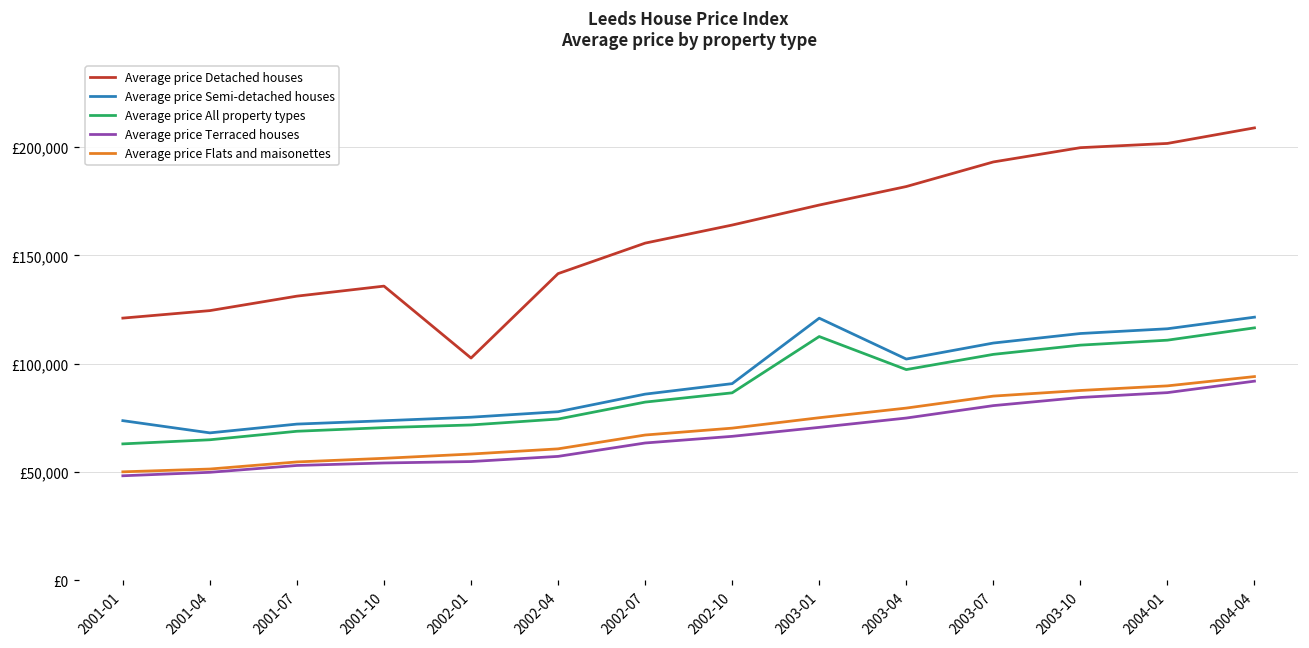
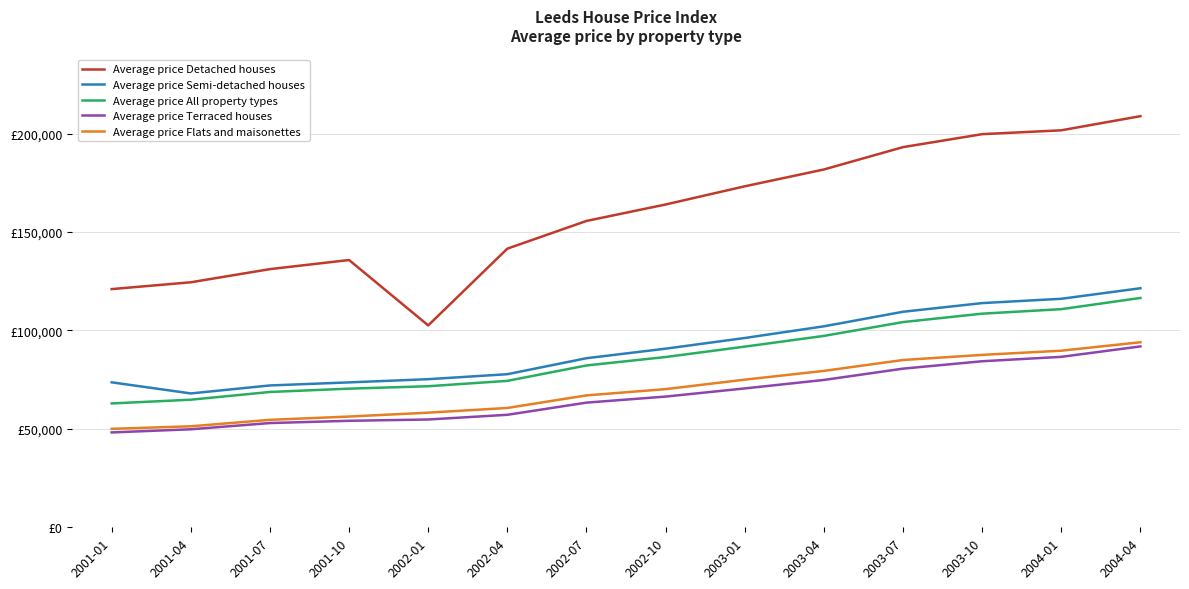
Average price Semi-detached houses, 2003-01: £121,000 -> £96,000
Average price All property types, 2003-01: £112,000 -> £92,000
